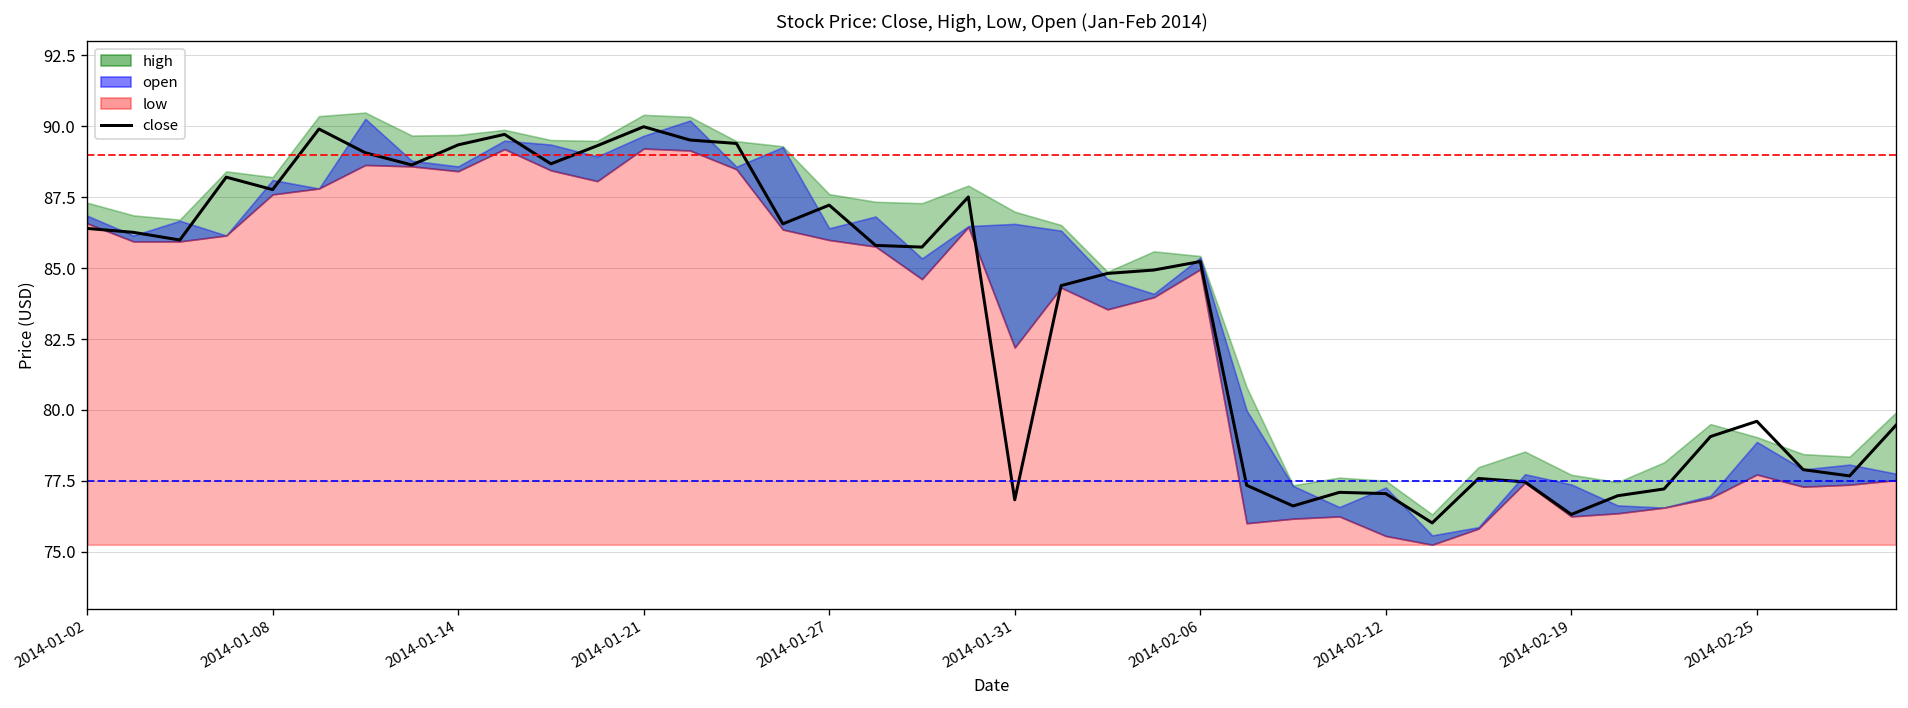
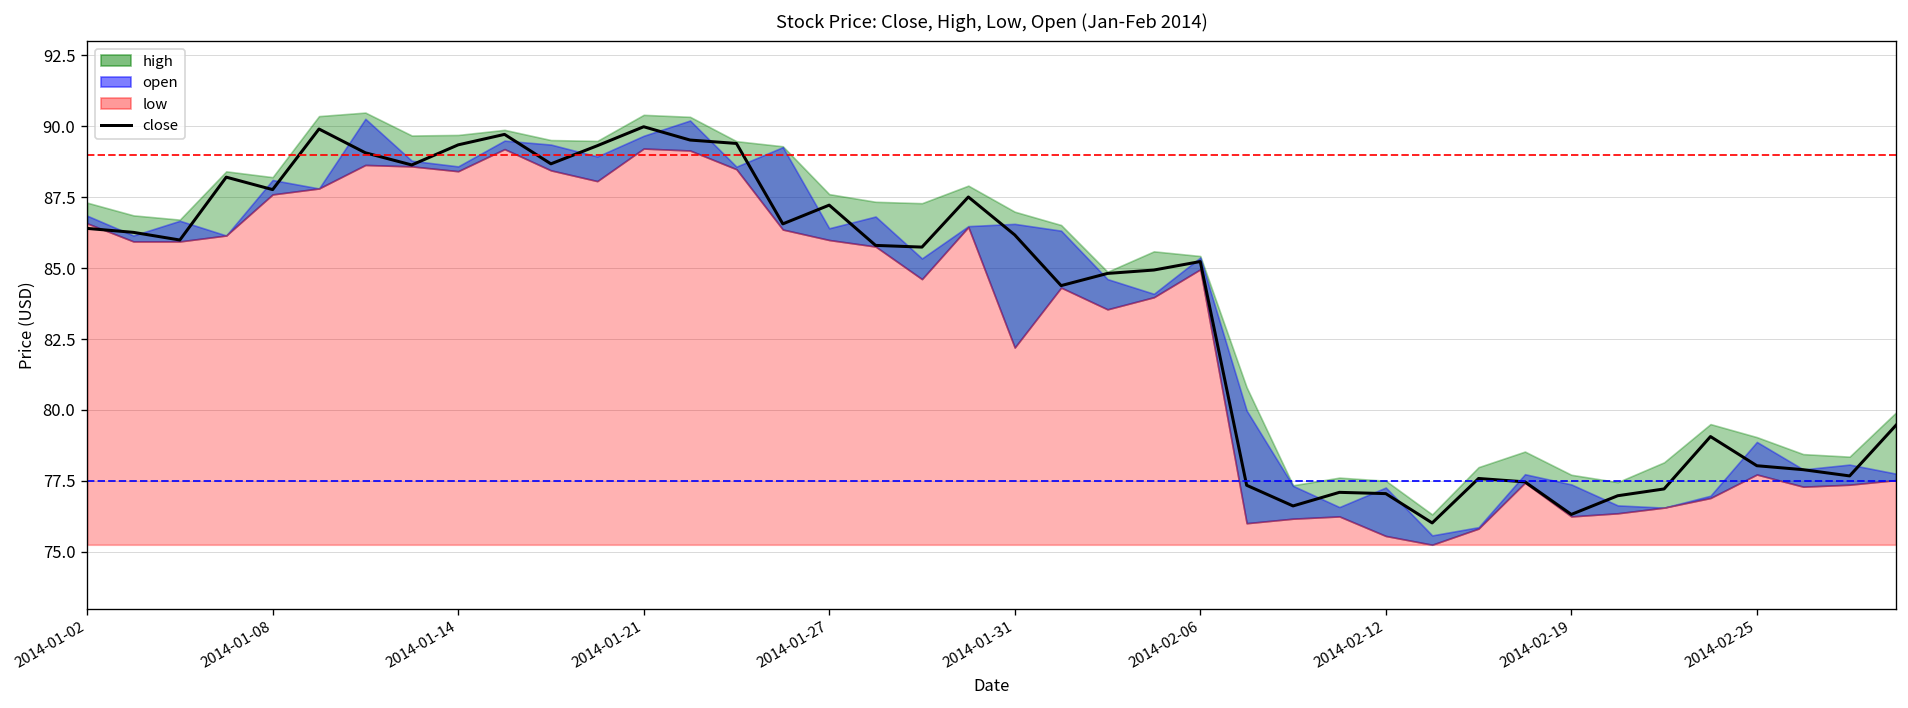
close, 2014-01-31: 76.8 -> 86.2
close, 2014-02-25: 79.6 -> 78.0
